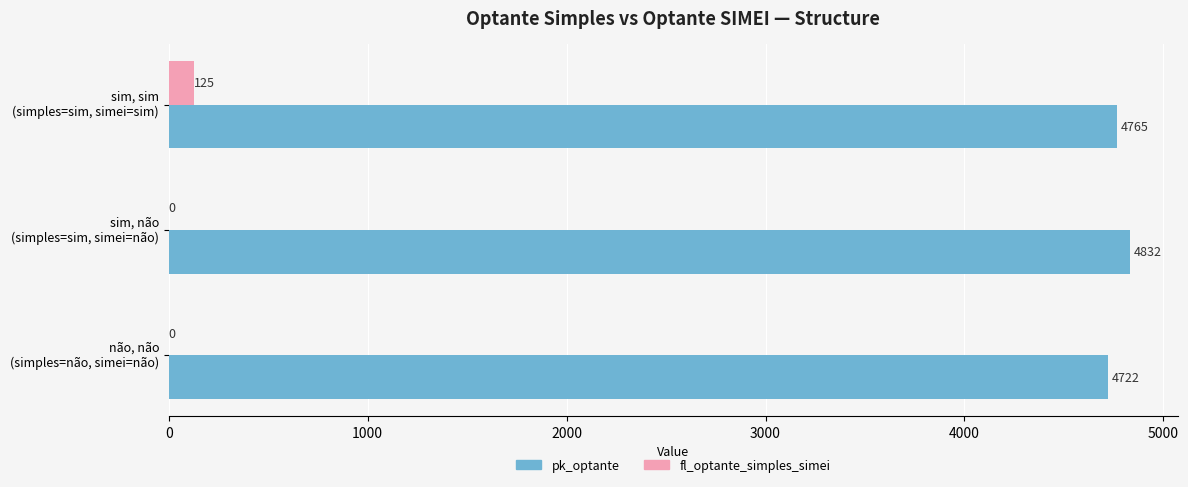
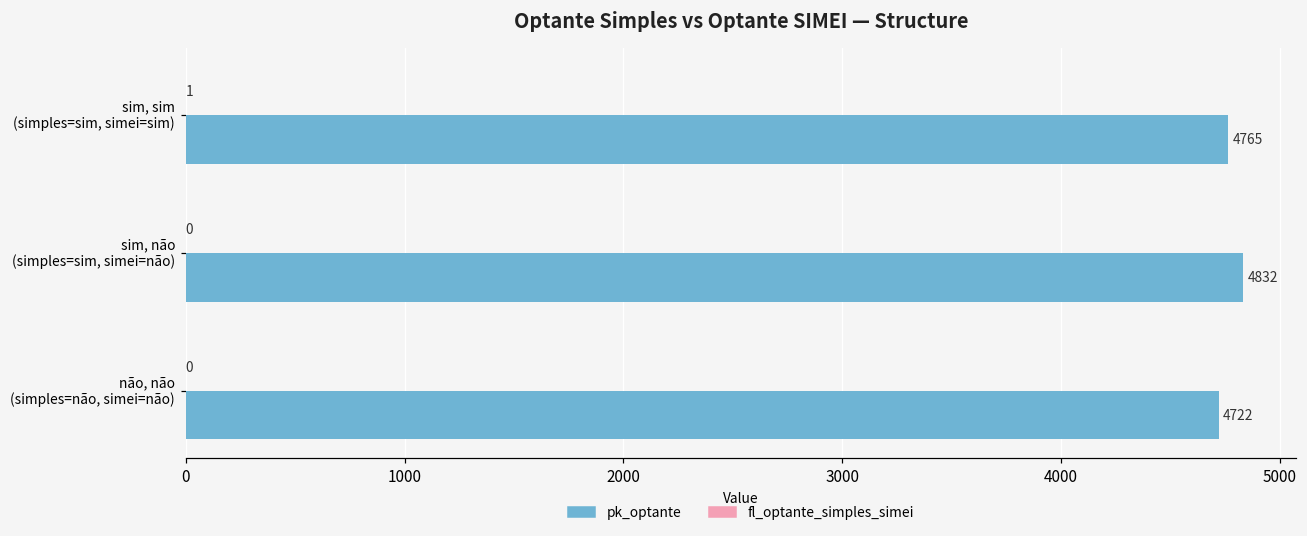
fl_optante_simples_simei, sim, sim (simples=sim, simei=sim): 125 -> 1
